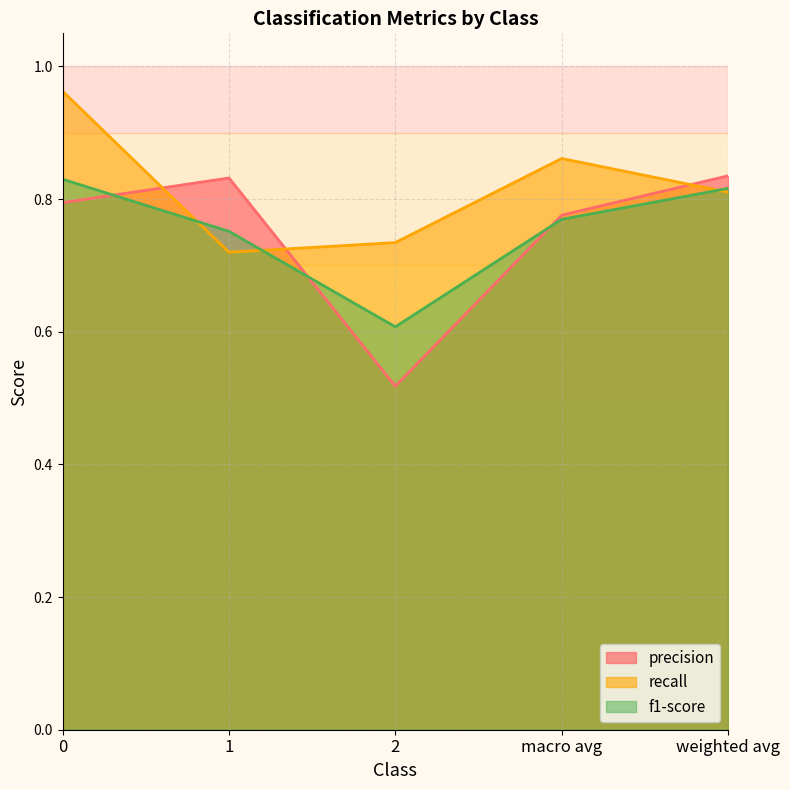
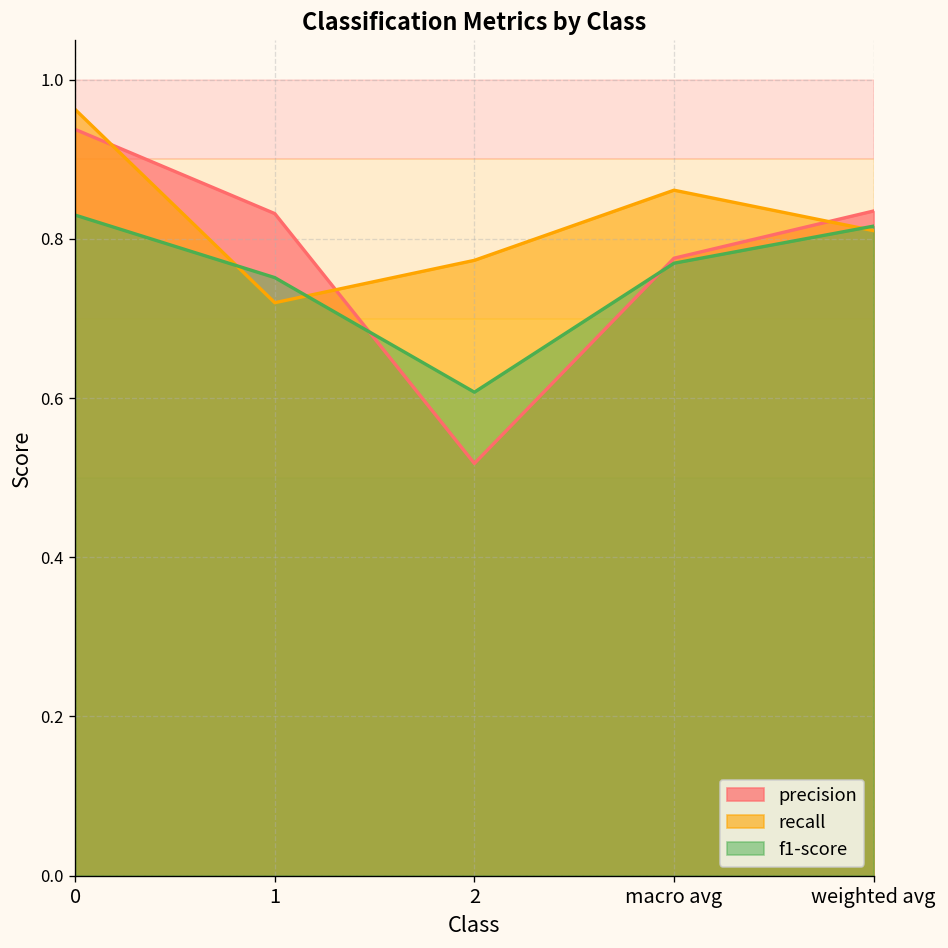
precision, 0: 0.79 -> 0.94
recall, 2: 0.73 -> 0.77
